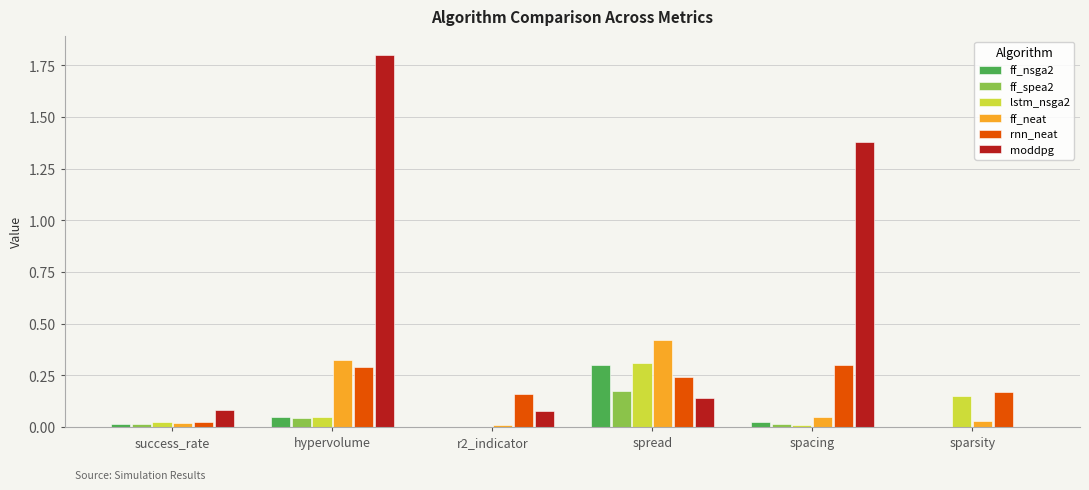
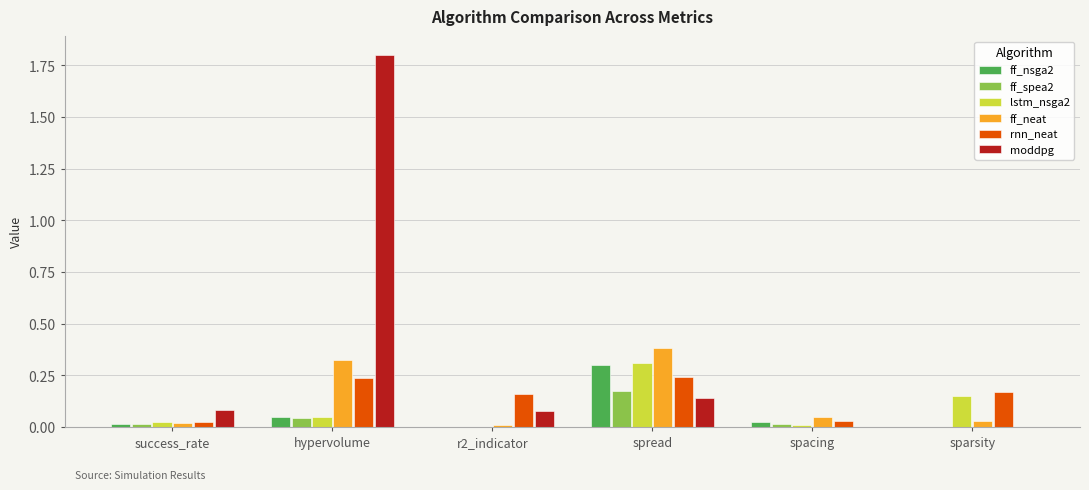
rnn_neat, hypervolume: 0.29 -> 0.24
ff_neat, spread: 0.42 -> 0.38
rnn_neat, spacing: 0.30 -> 0.03
moddpg, spacing: 1.38 -> 0.00
